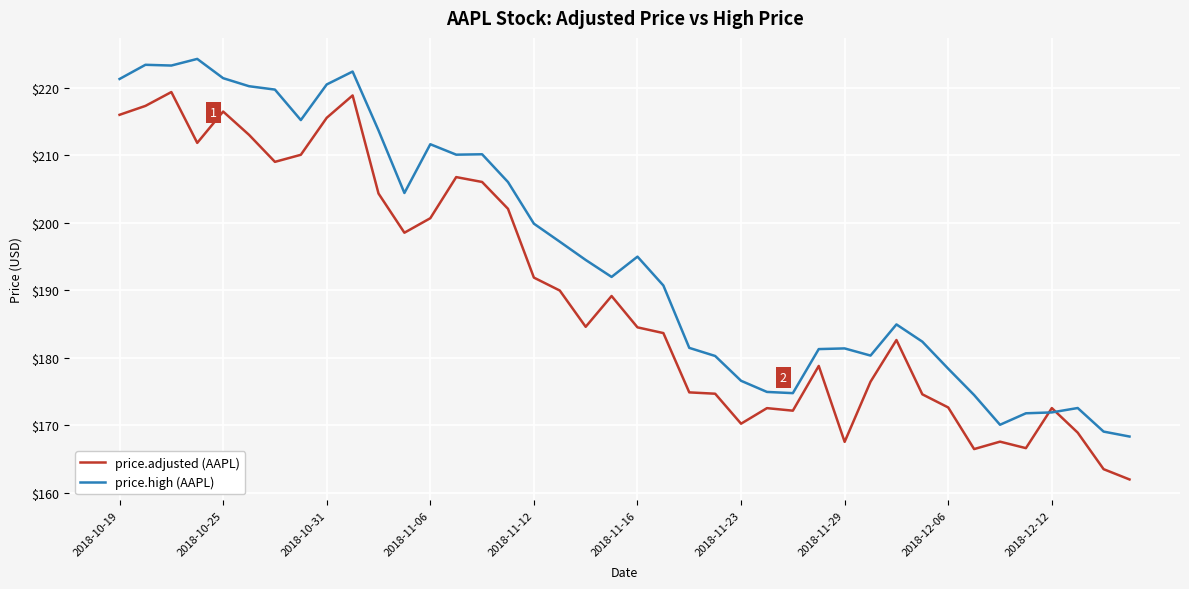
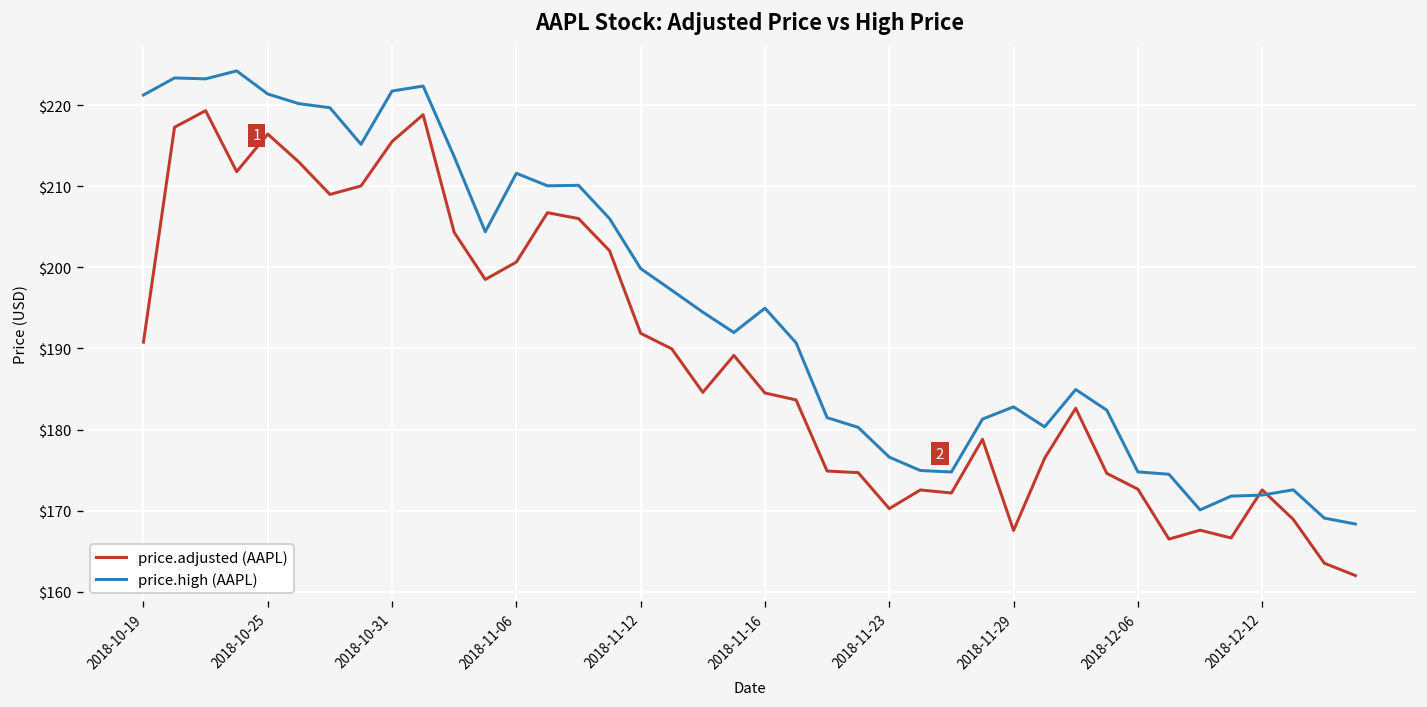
price.adjusted (AAPL), 2018-10-19: $216 -> $191
price.high (AAPL), 2018-10-31: $220 -> $222
price.high (AAPL), 2018-11-29: $181 -> $183
price.high (AAPL), 2018-12-06: $178 -> $175
